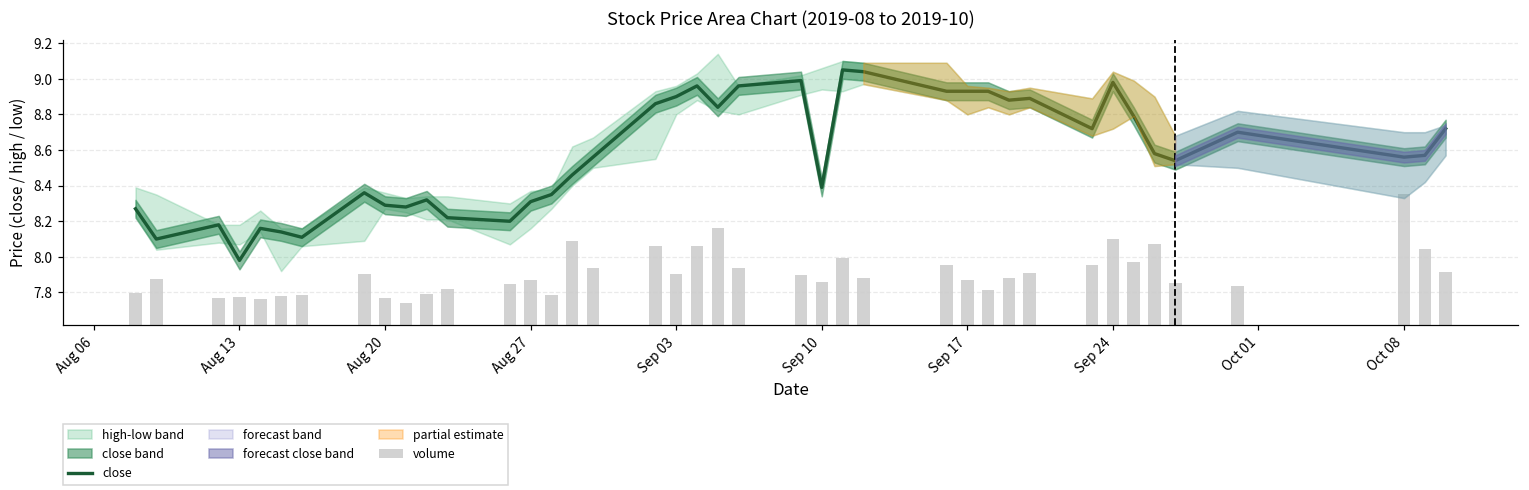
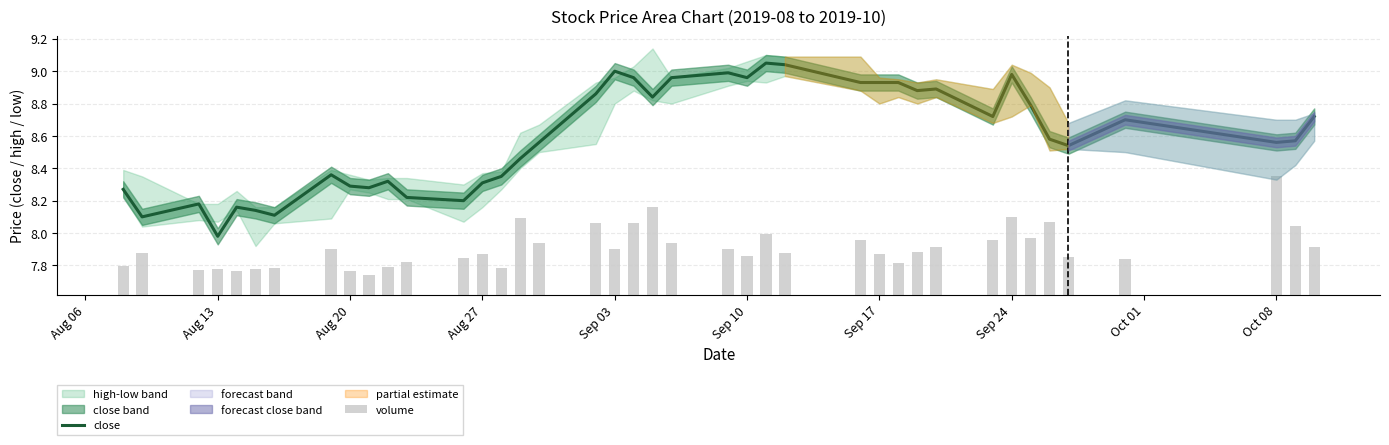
close, Sep 03: 8.9 -> 9.0
close, Sep 10: 8.39 -> 8.96
